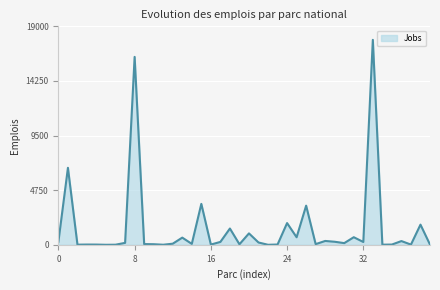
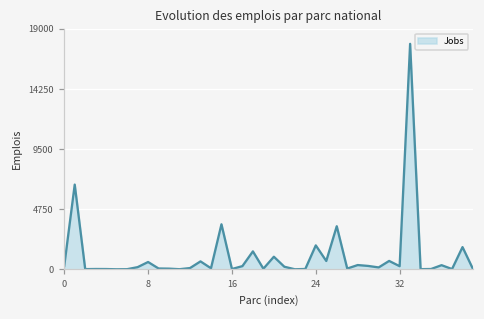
8: 16300 -> 600
